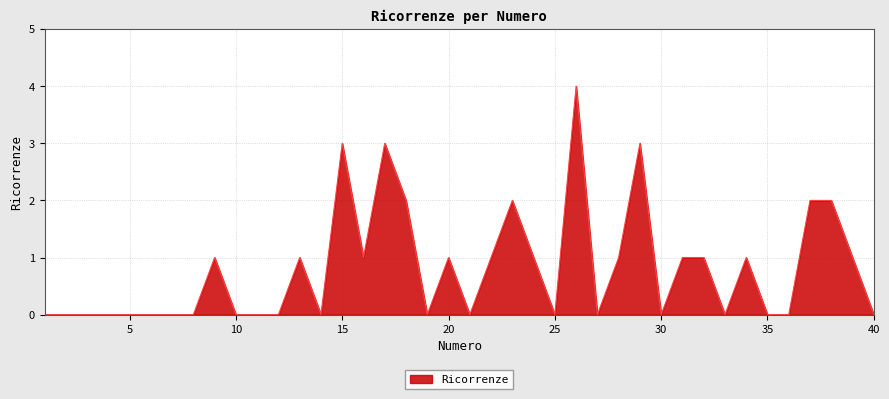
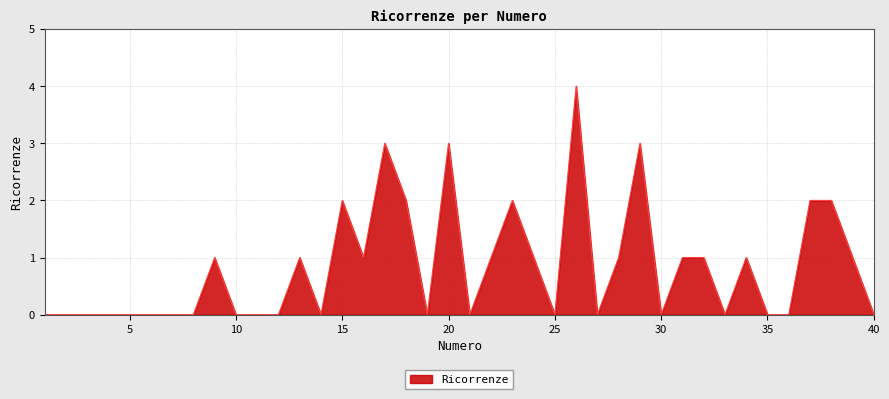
15: 3 -> 2
20: 1 -> 3
